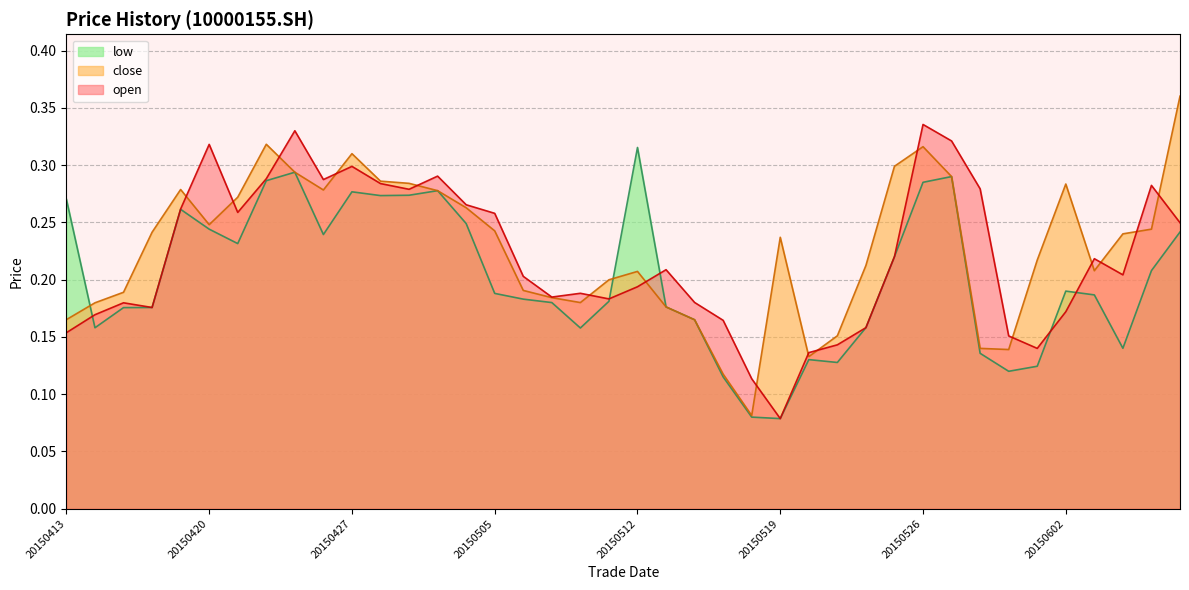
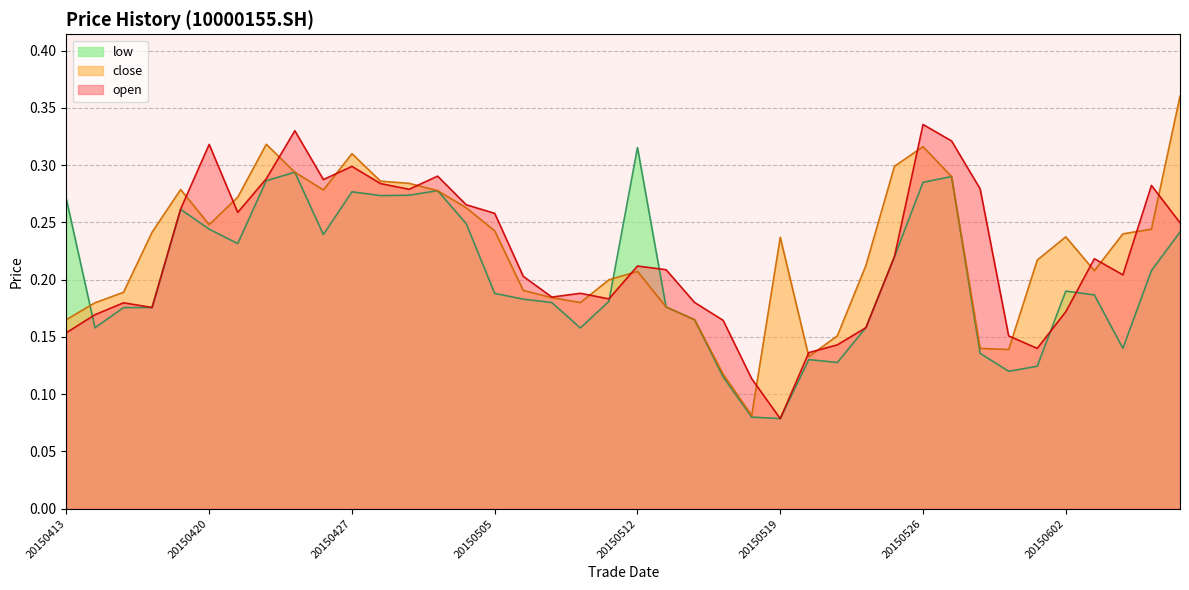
open, 20150512: 0.194 -> 0.212
close, 20150602: 0.284 -> 0.237
